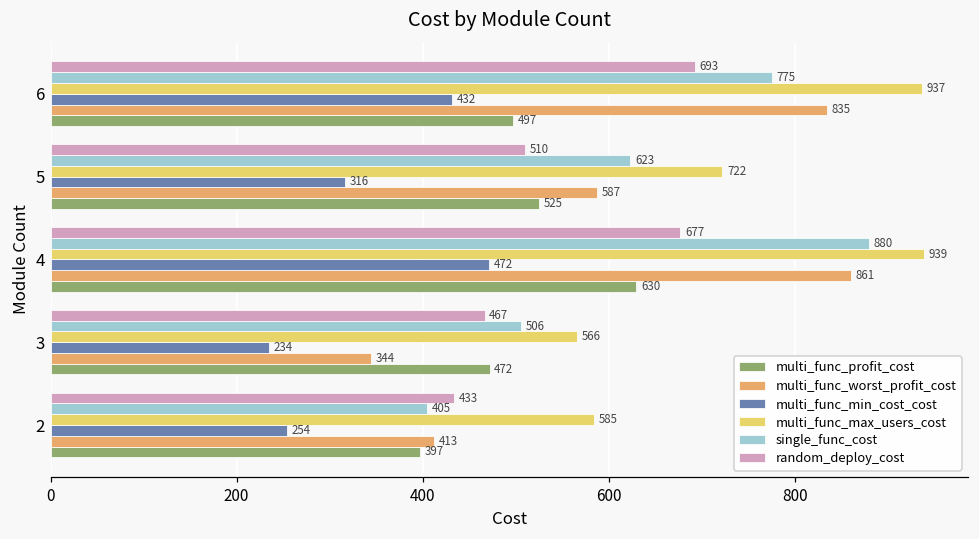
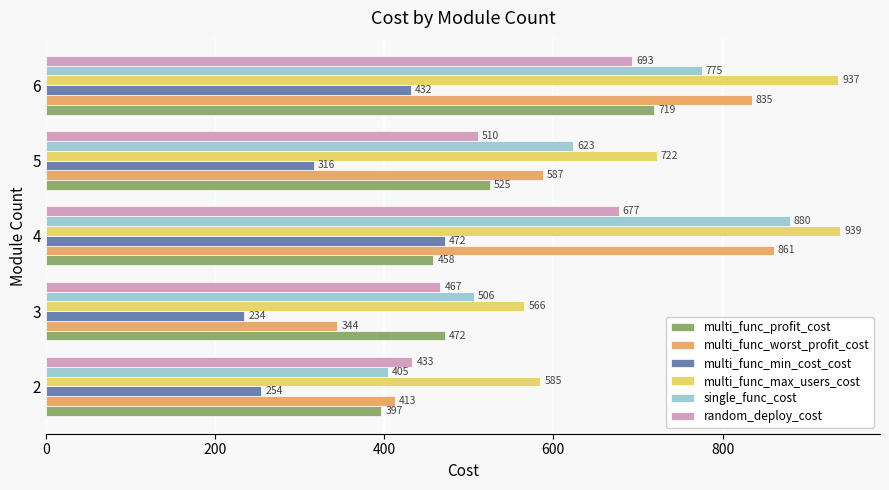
multi_func_profit_cost, 6: 497 -> 719
multi_func_profit_cost, 4: 630 -> 458
